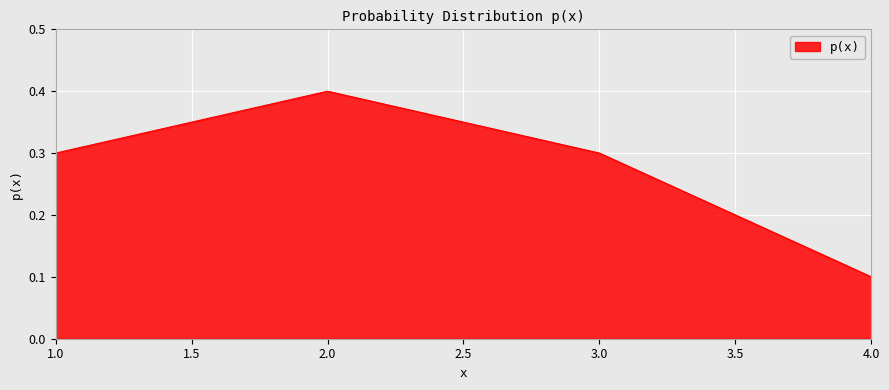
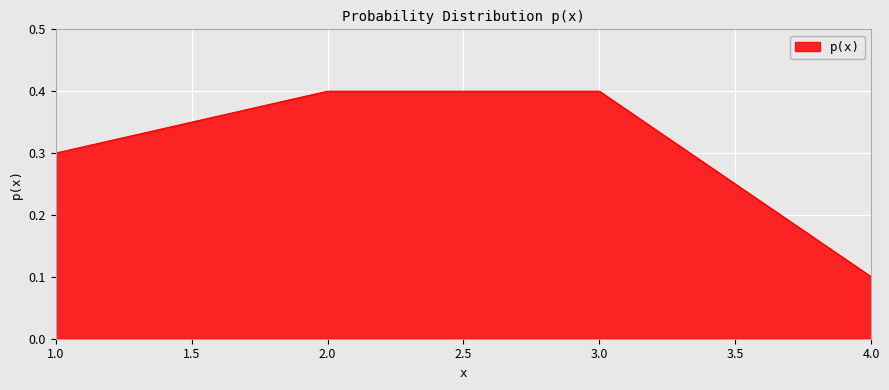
3.0: 0.3 -> 0.4
